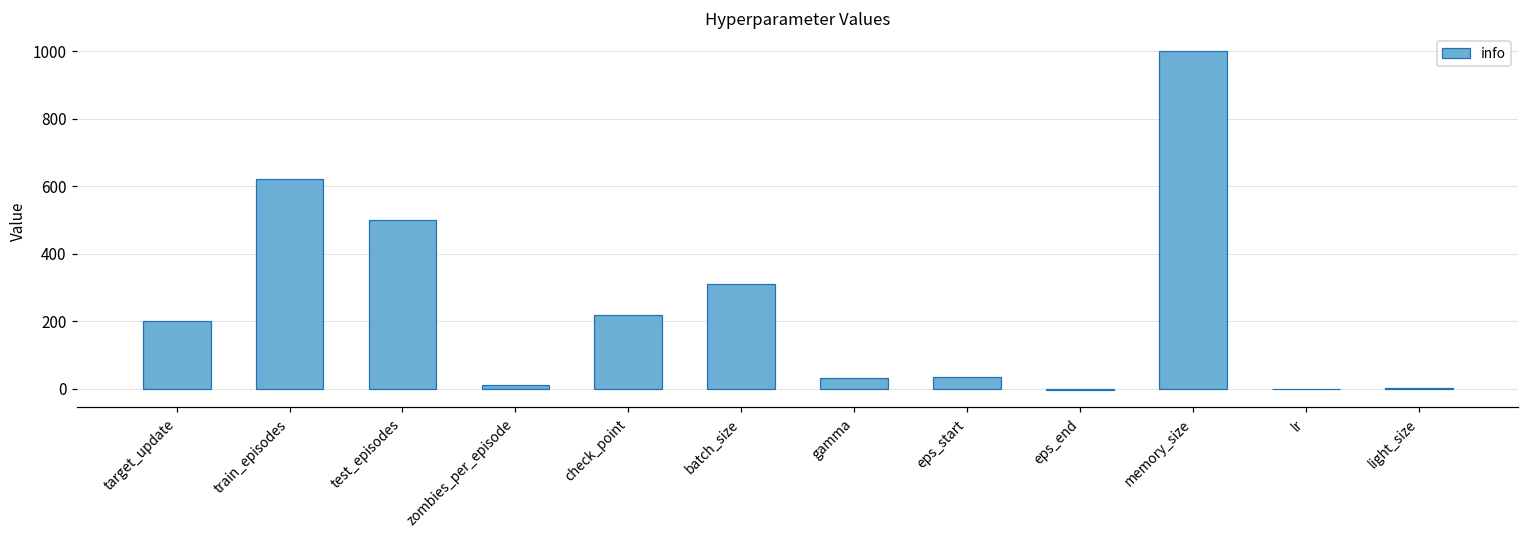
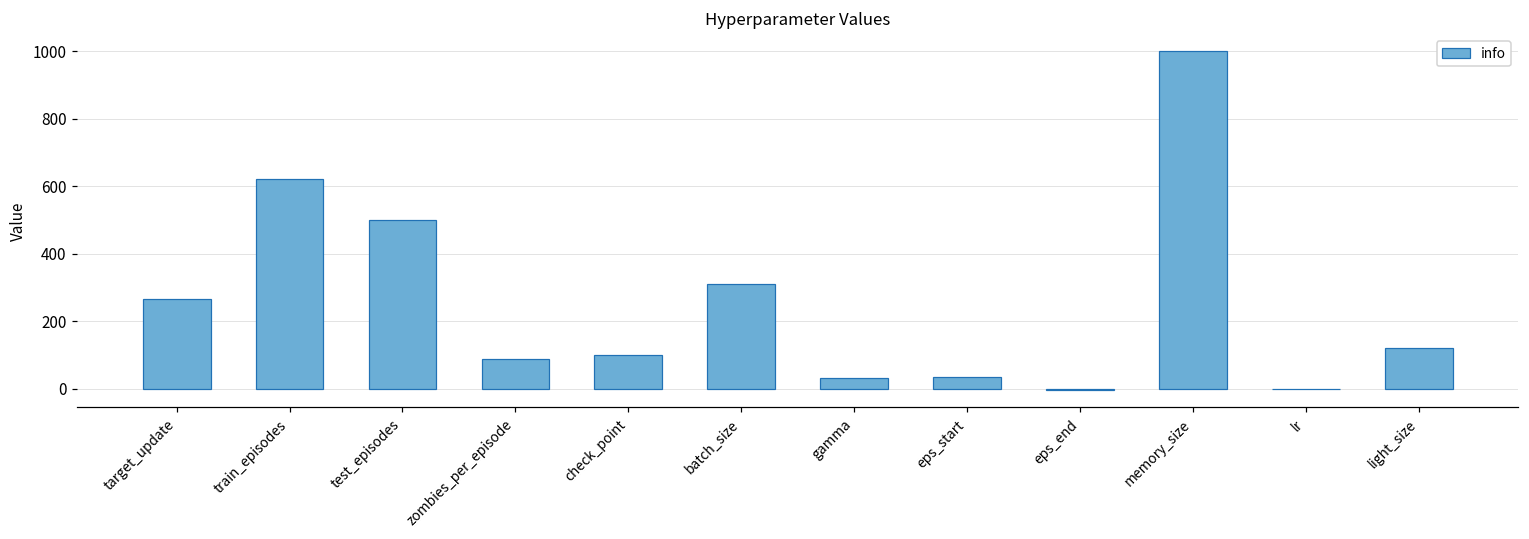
target_update: 200 -> 270
zombies_per_episode: 10 -> 90
check_point: 220 -> 100
light_size: 0 -> 120
